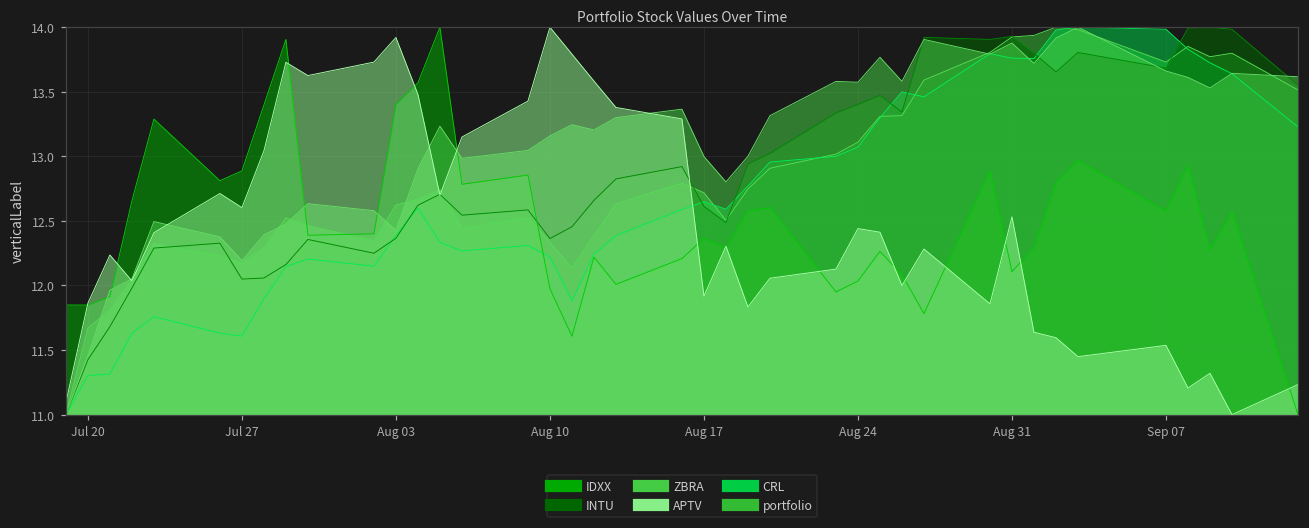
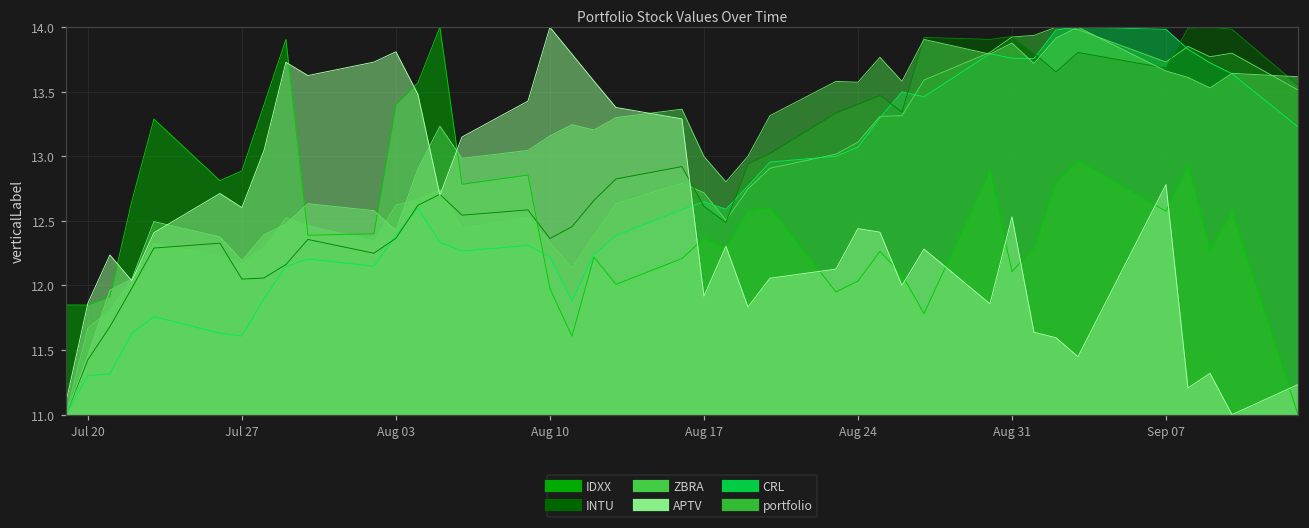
APTV, Aug 03: 13.92 -> 13.81
APTV, Sep 07: 11.54 -> 12.78
